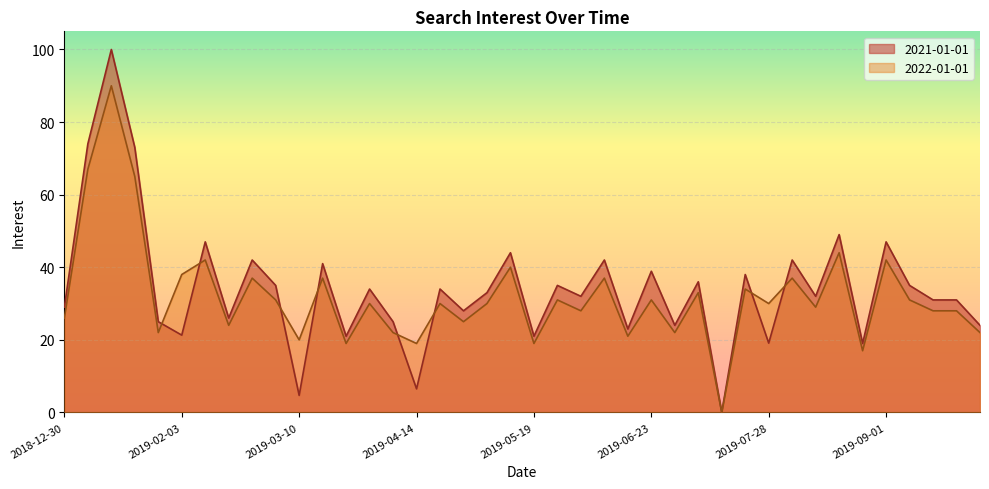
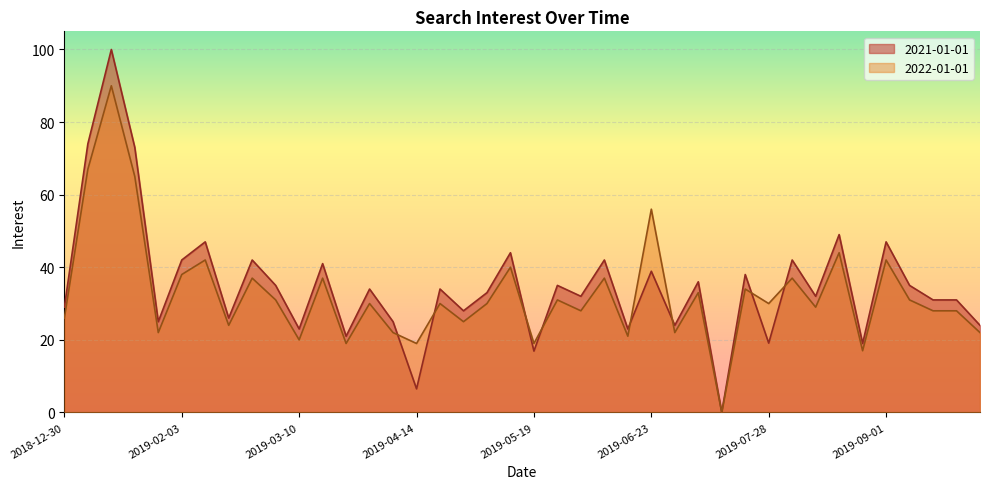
2021-01-01, 2019-02-03: 21 -> 42
2021-01-01, 2019-03-10: 5 -> 23
2021-01-01, 2019-05-19: 21 -> 17
2022-01-01, 2019-06-23: 31 -> 56
